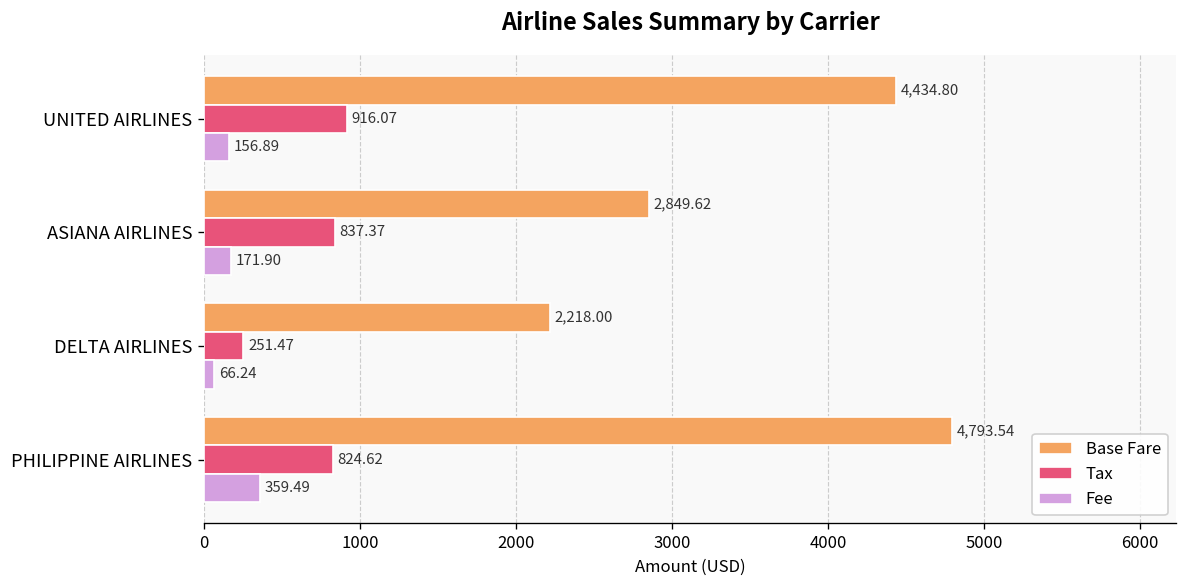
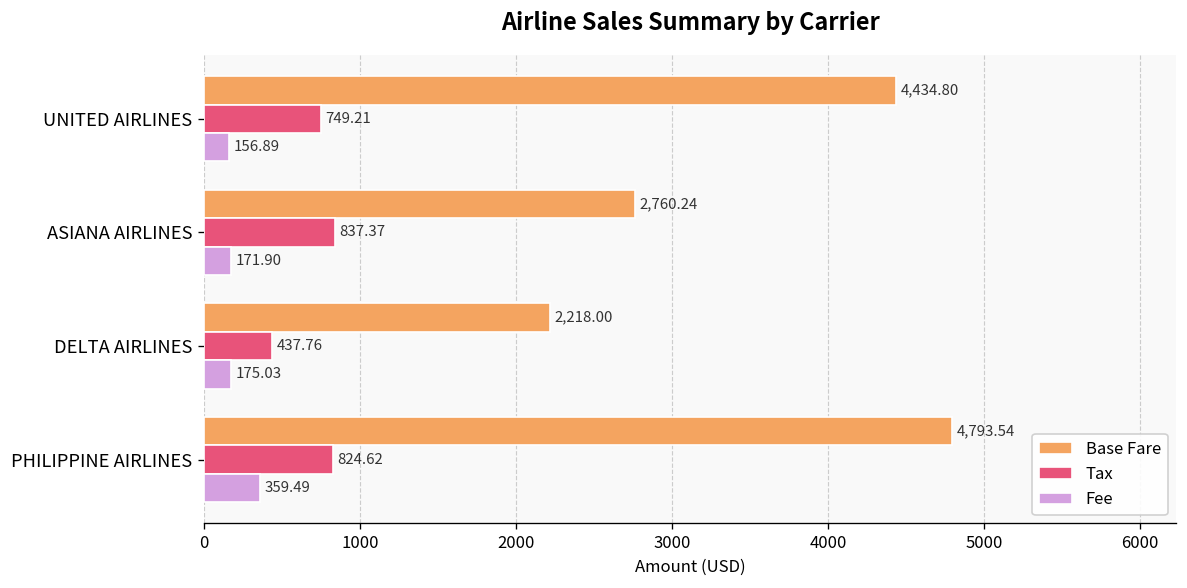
Tax, UNITED AIRLINES: 916.07 -> 749.21
Base Fare, ASIANA AIRLINES: 2,849.62 -> 2,760.24
Tax, DELTA AIRLINES: 251.47 -> 437.76
Fee, DELTA AIRLINES: 66.24 -> 175.03
